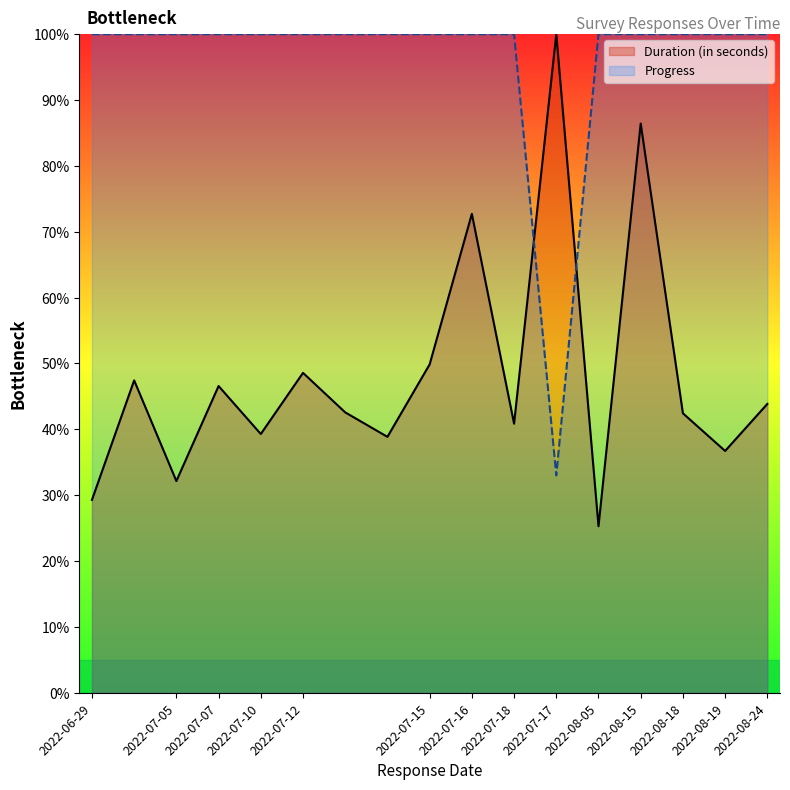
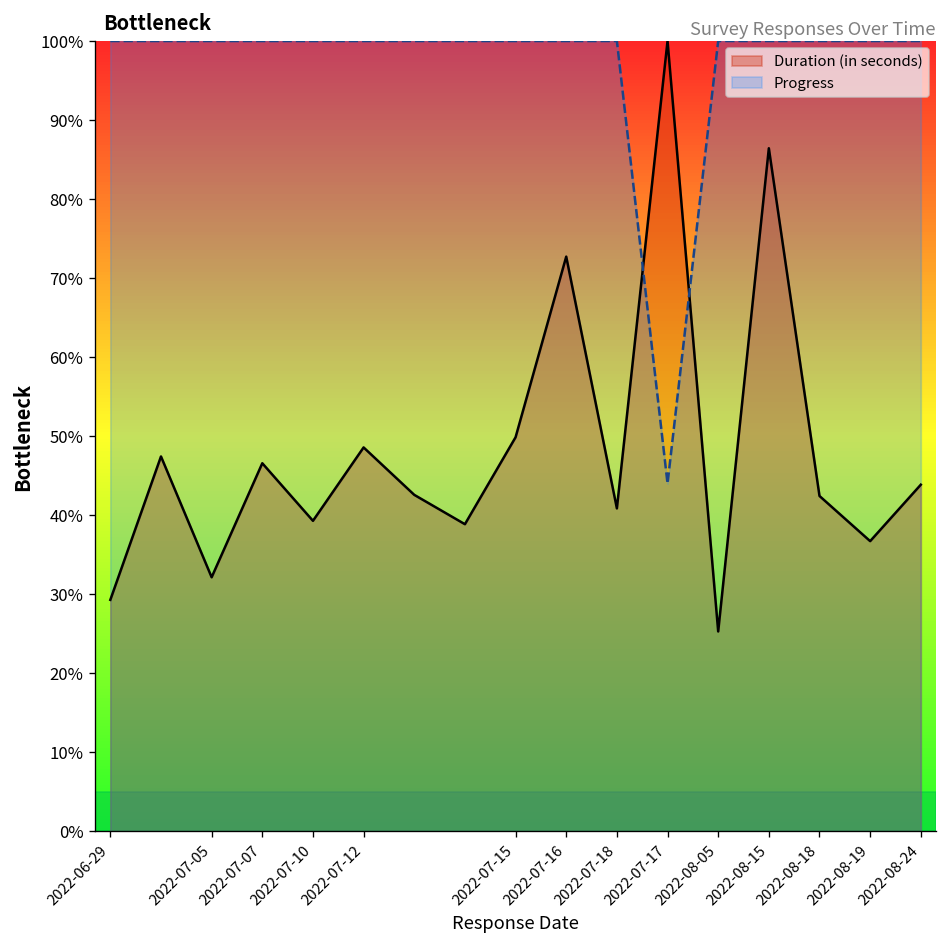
Progress, 2022-07-17: 33% -> 44%
